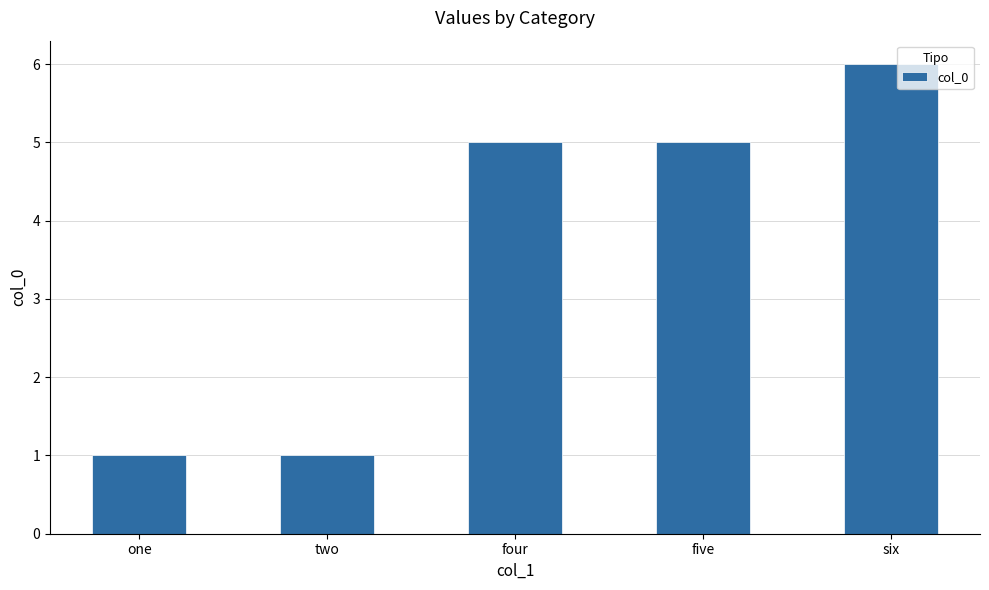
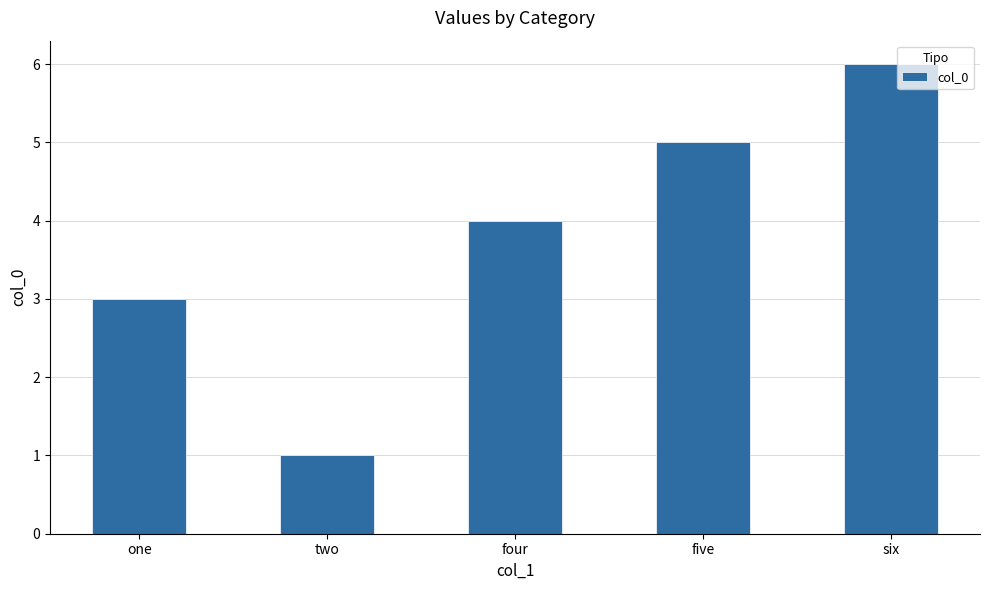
one: 1 -> 3
four: 5 -> 4
